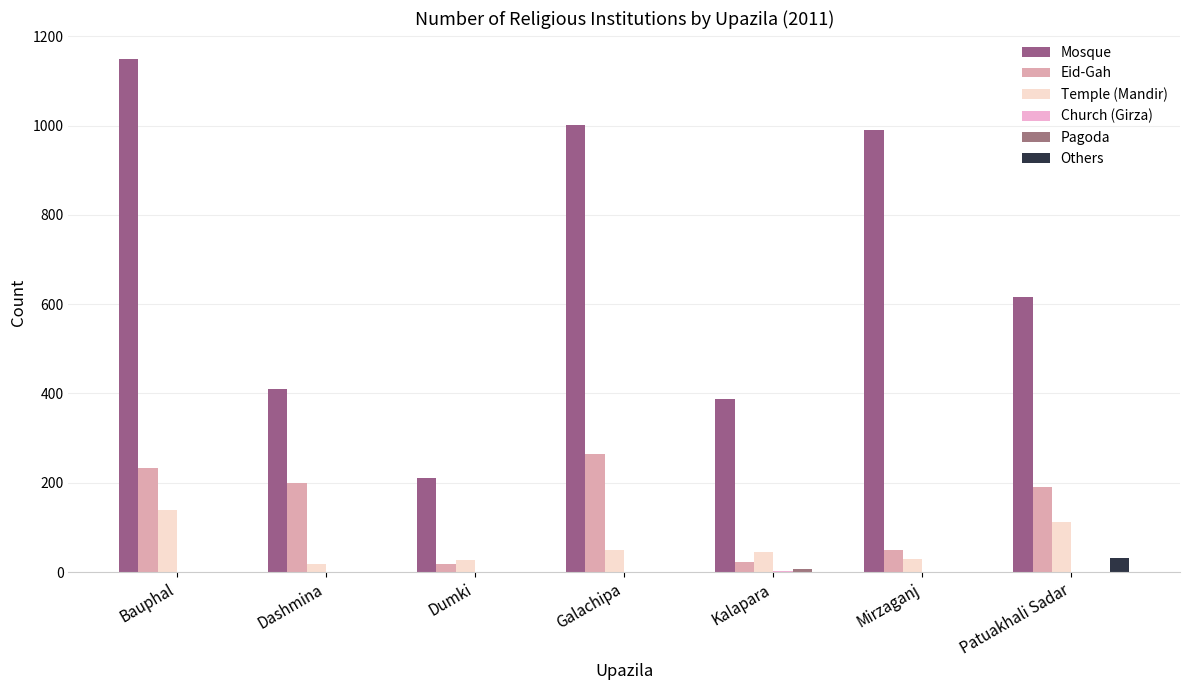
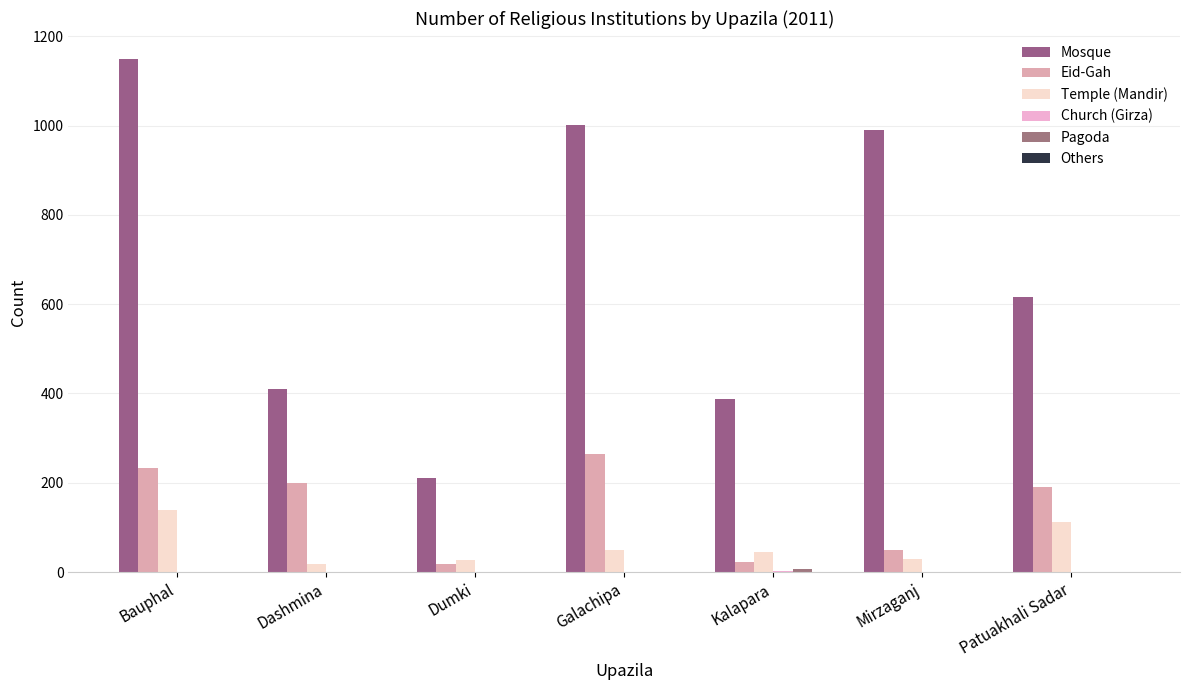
Others, Patuakhali Sadar: 30 -> 0
